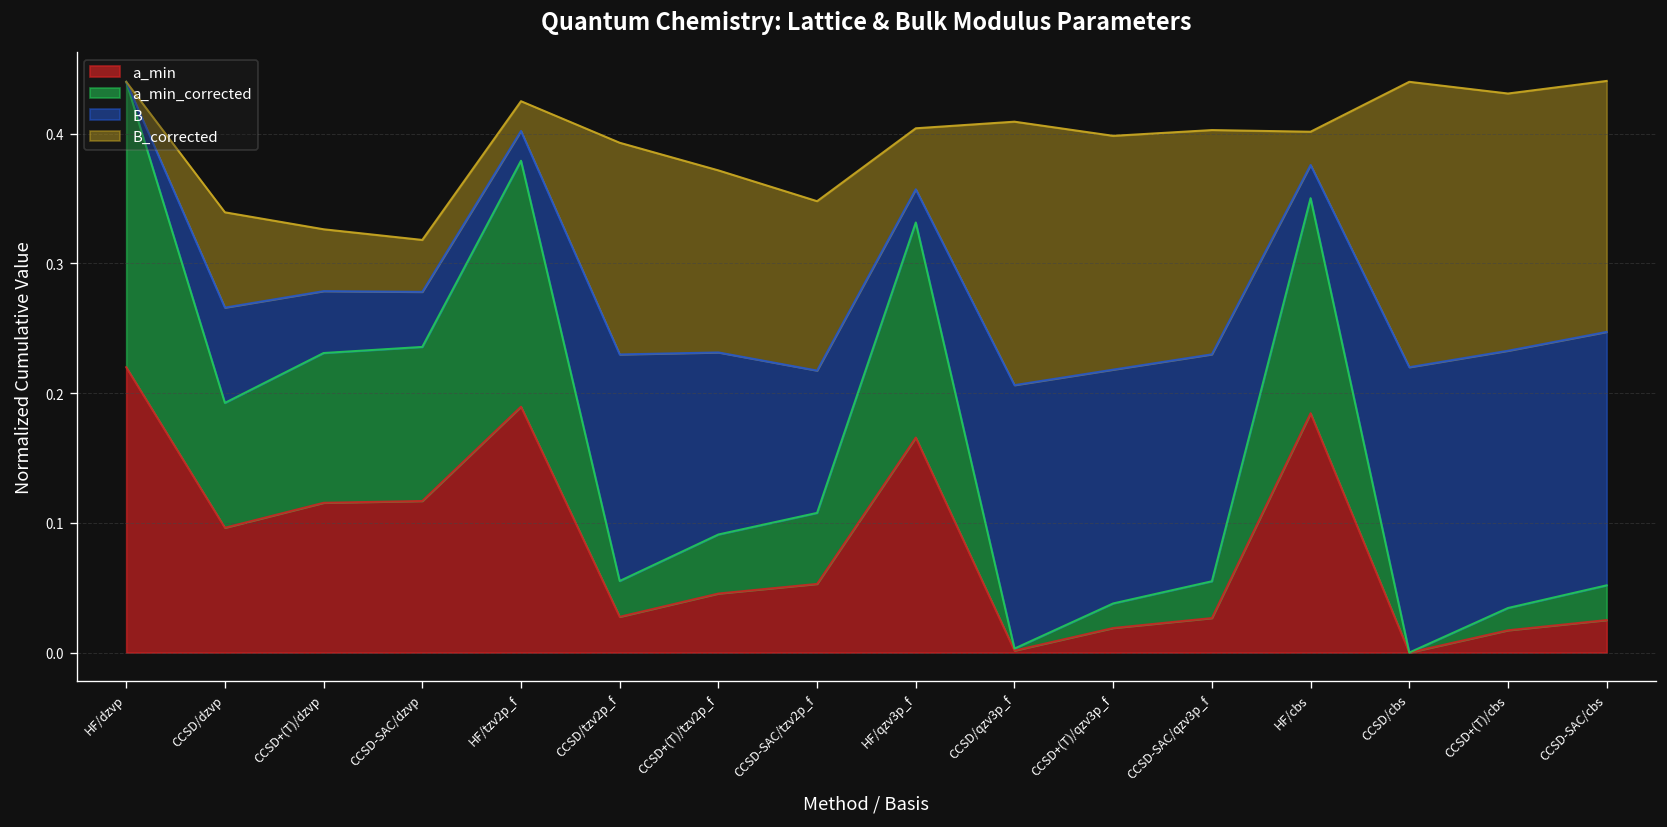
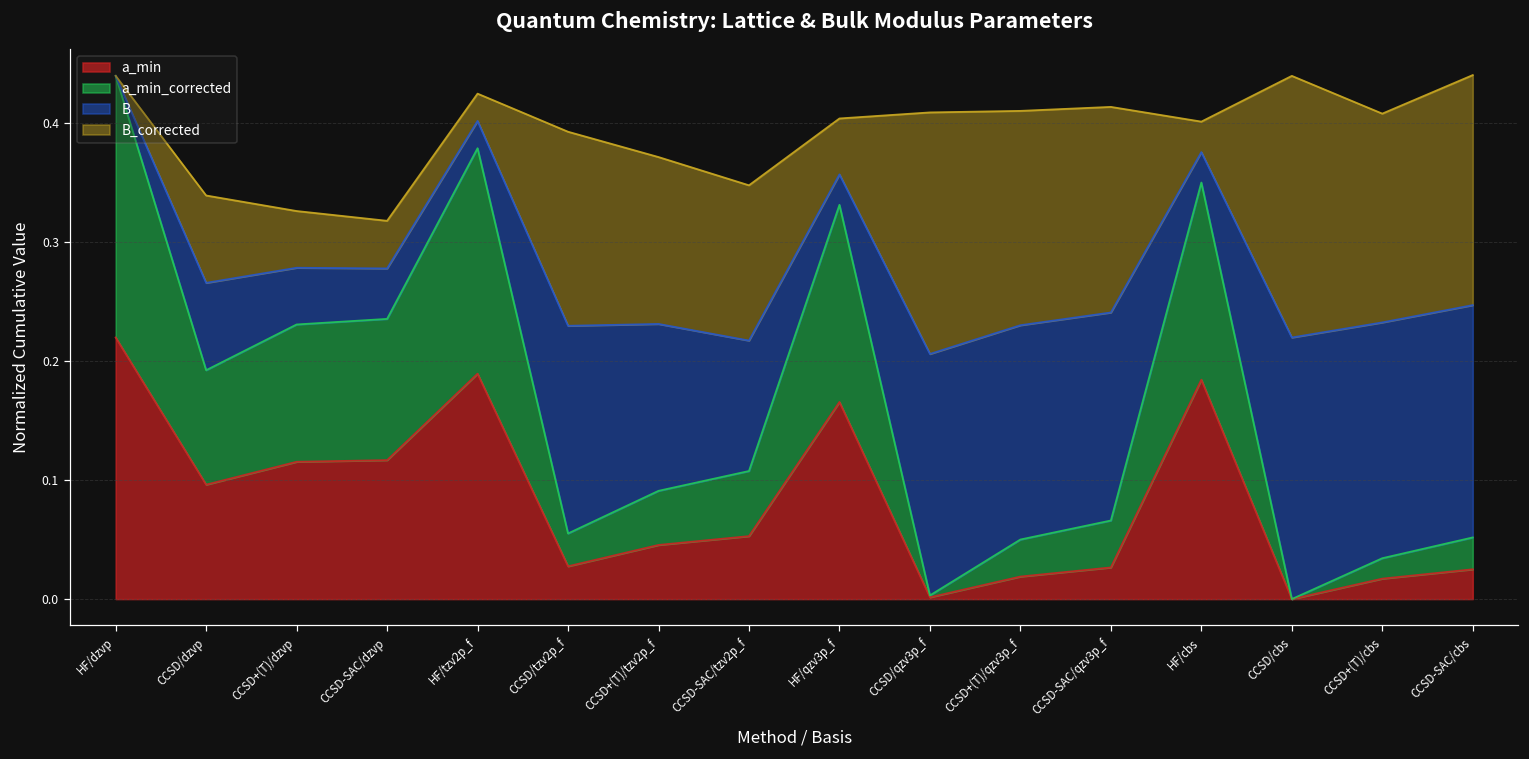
a_min_corrected, CCSD+(T)/qzv3p_f: 0.019 -> 0.031
a_min_corrected, CCSD-SAC/qzv3p_f: 0.028 -> 0.039
B_corrected, CCSD+(T)/cbs: 0.198 -> 0.176
